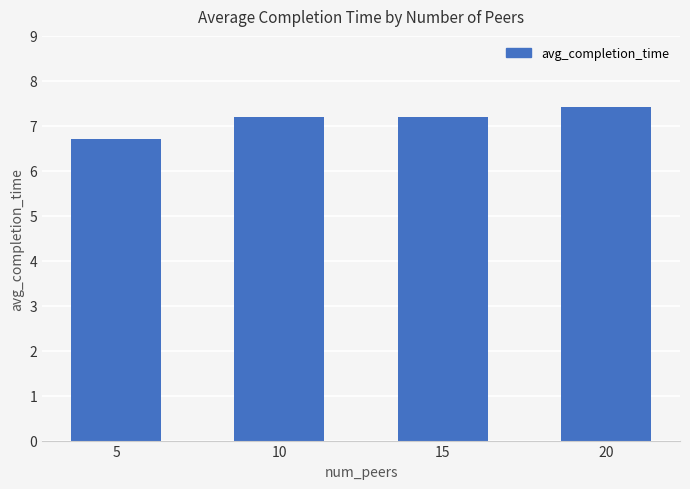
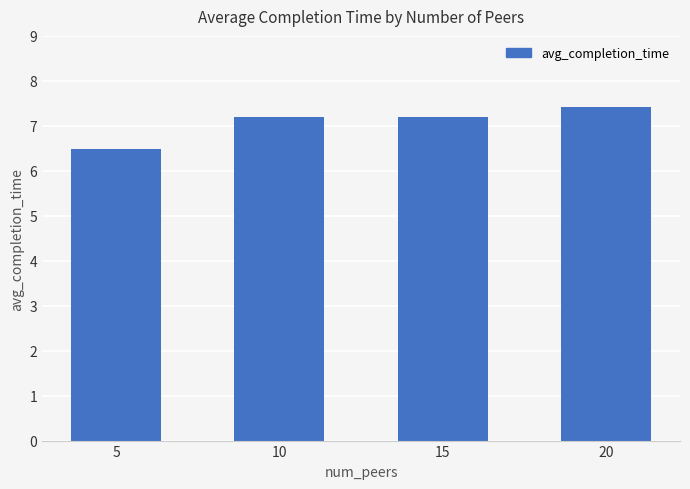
5: 6.7 -> 6.5
